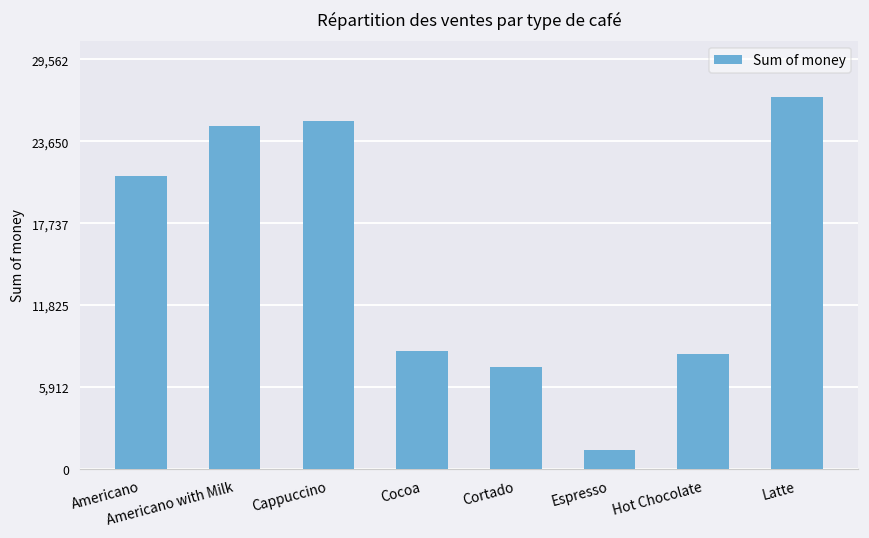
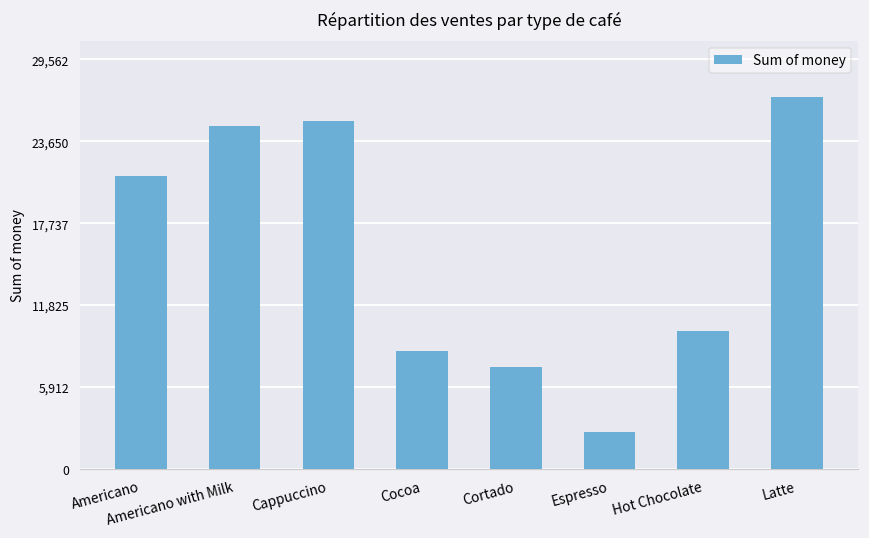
Espresso: 1,400 -> 2,700
Hot Chocolate: 8,300 -> 9,900
